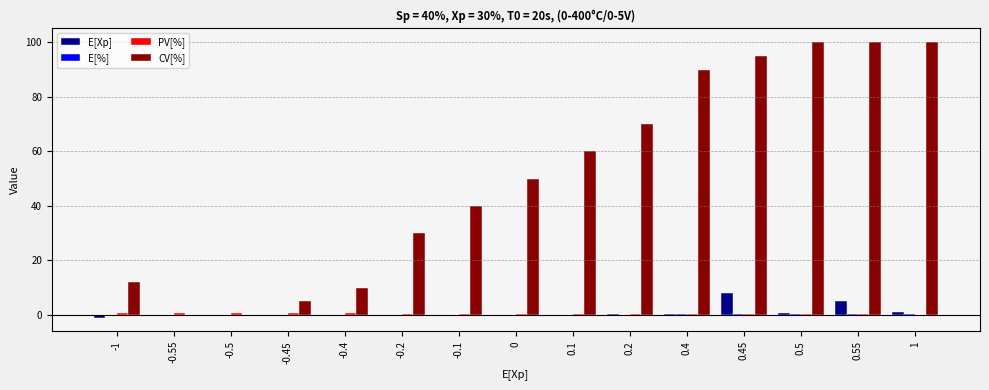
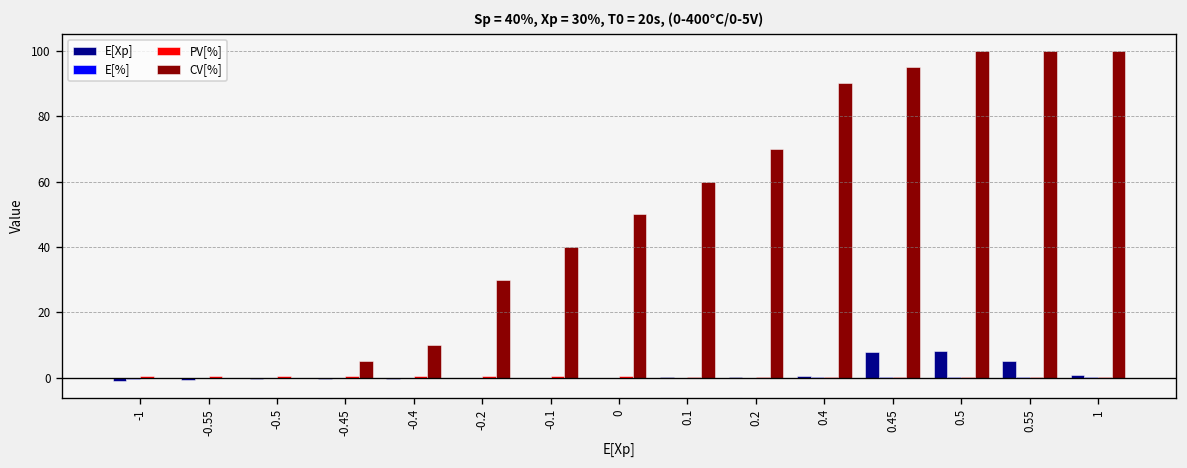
CV[%], -1: 12 -> 0
E[Xp], 0.5: 1 -> 8
